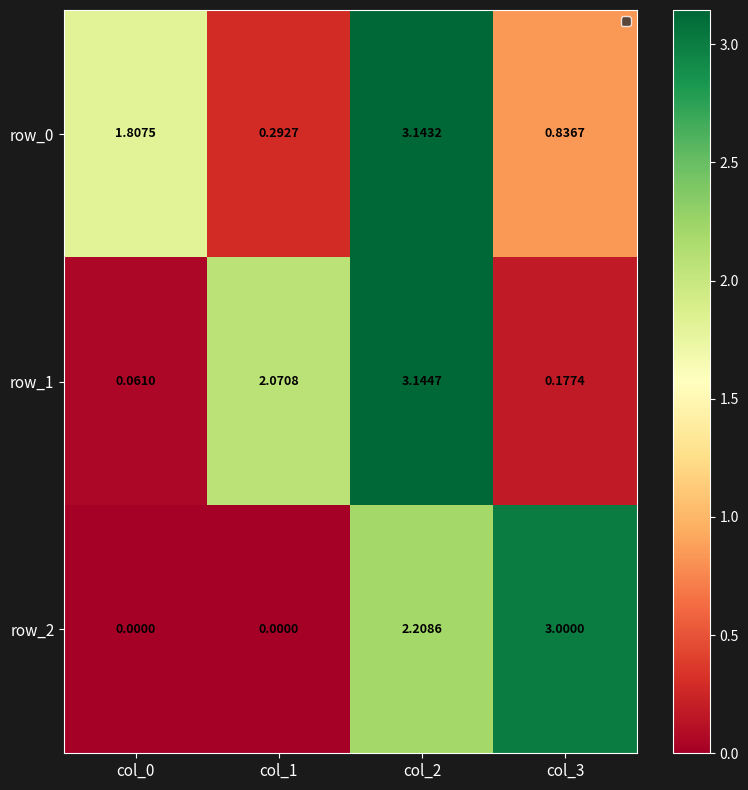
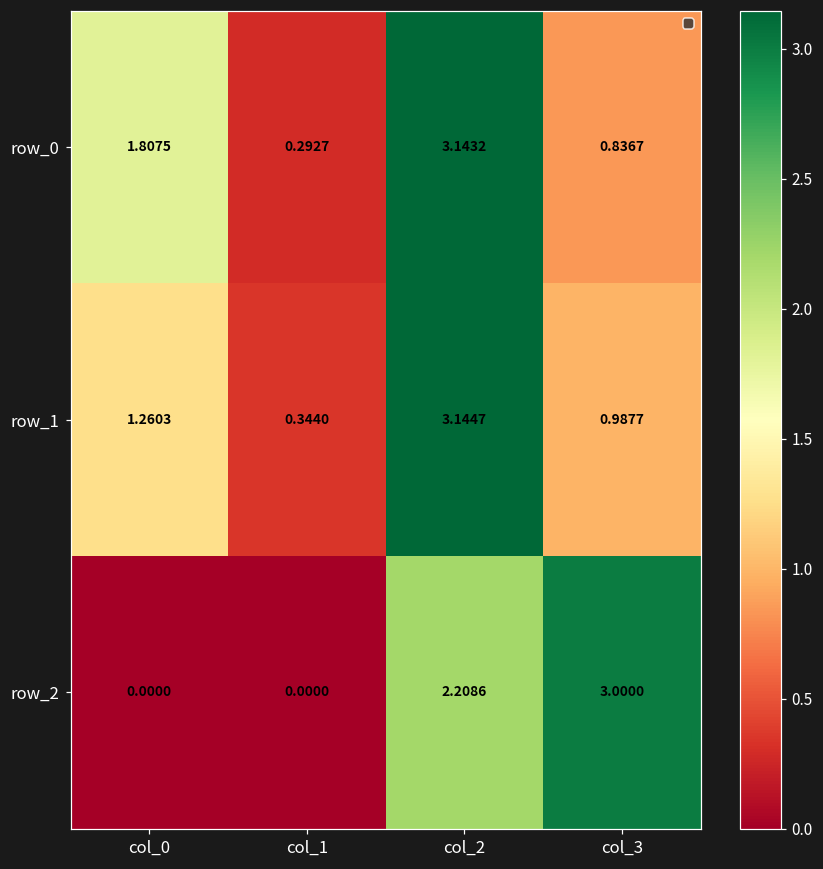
row_1, col_0: 0.0610 -> 1.2603
row_1, col_1: 2.0708 -> 0.3440
row_1, col_3: 0.1774 -> 0.9877
